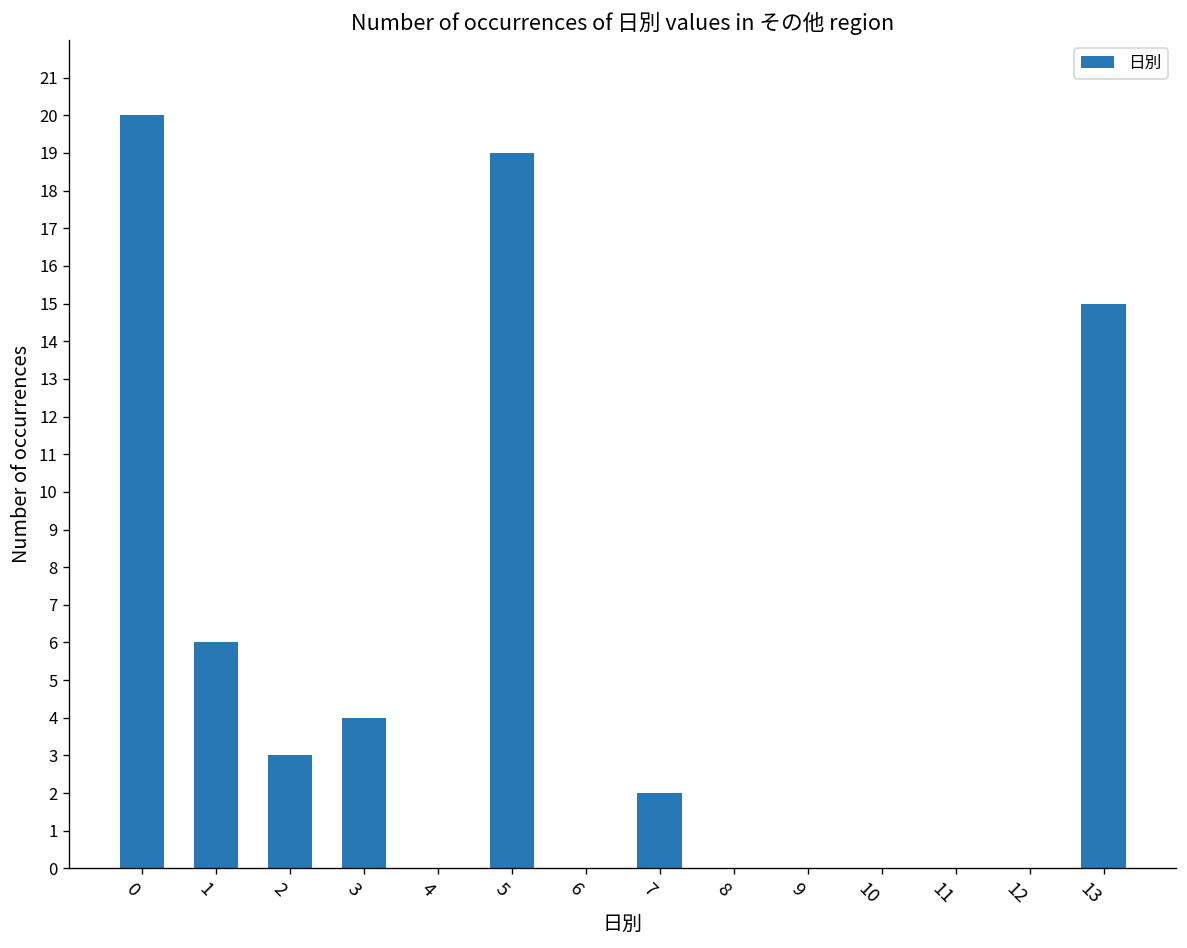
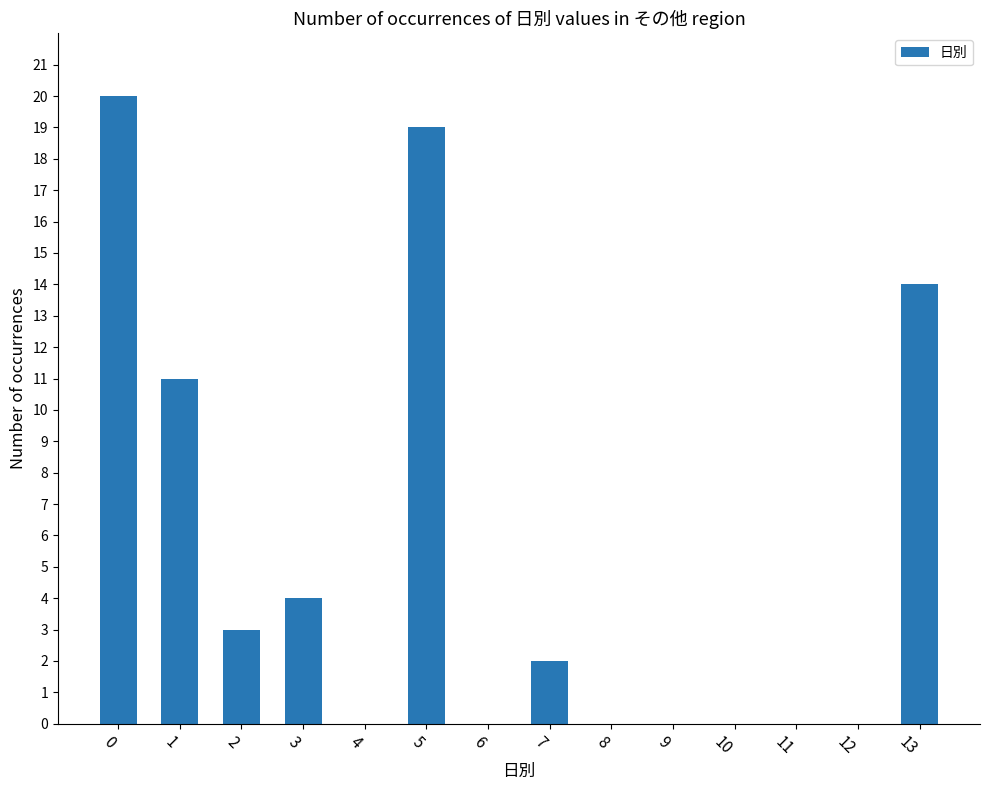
1: 6 -> 11
13: 15 -> 14
